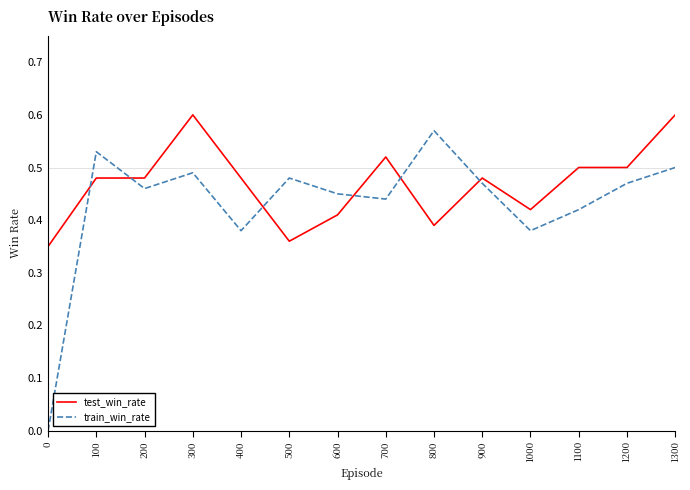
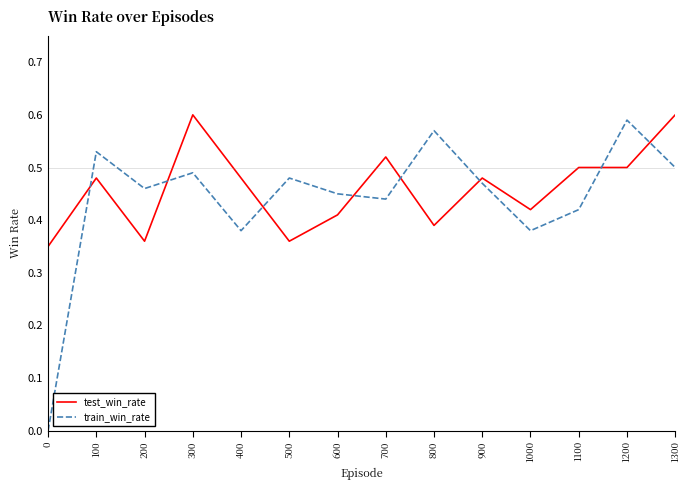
test_win_rate, 200: 0.48 -> 0.36
train_win_rate, 1200: 0.47 -> 0.59
